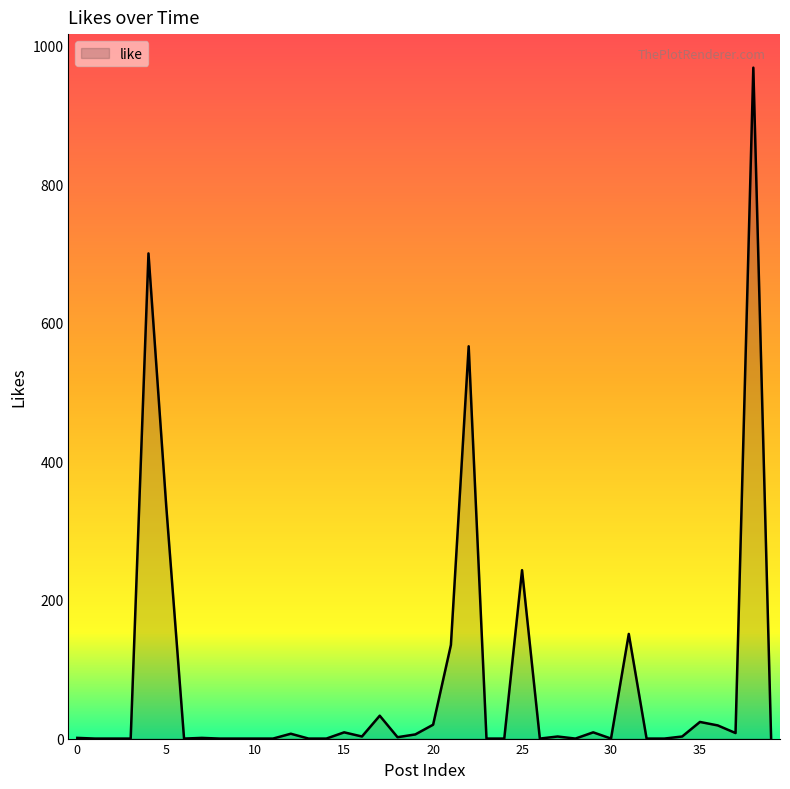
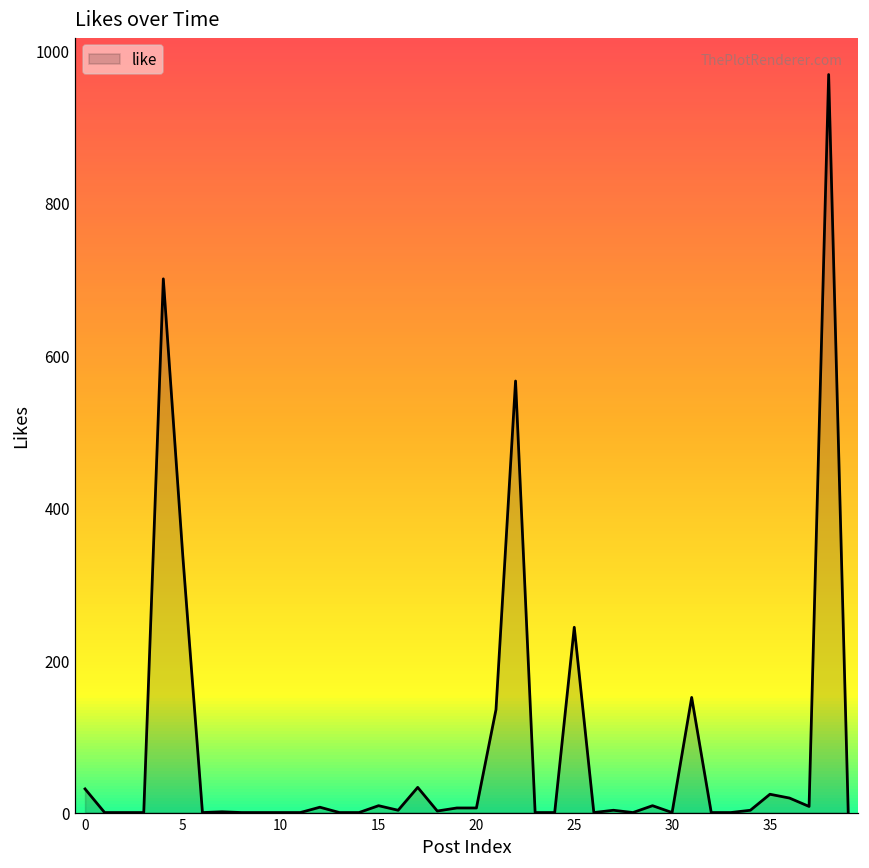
0: 0 -> 30
20: 20 -> 10
